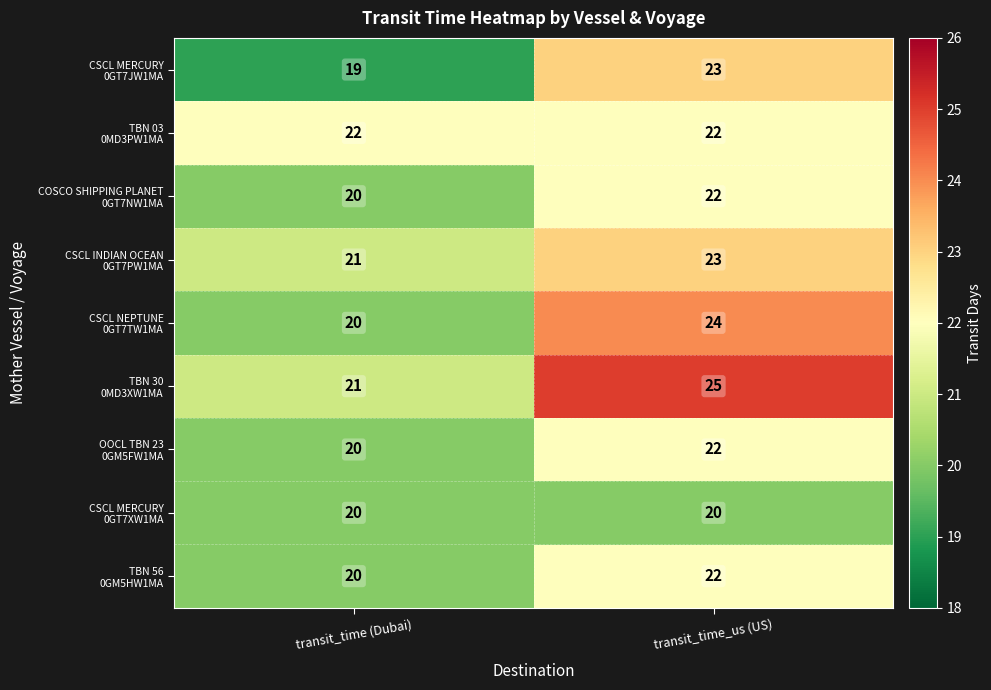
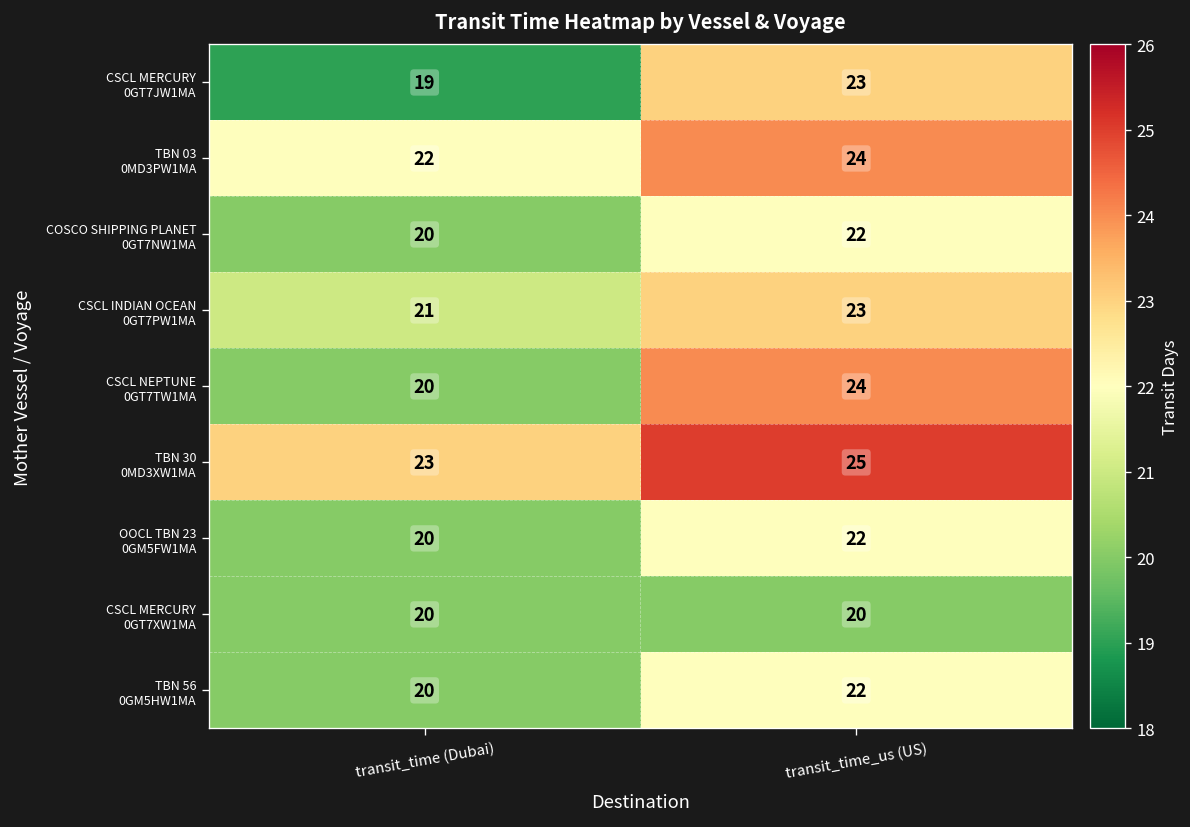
TBN 03 0MD3PW1MA, transit_time_us (US): 22 -> 24
TBN 30 0MD3XW1MA, transit_time (Dubai): 21 -> 23
